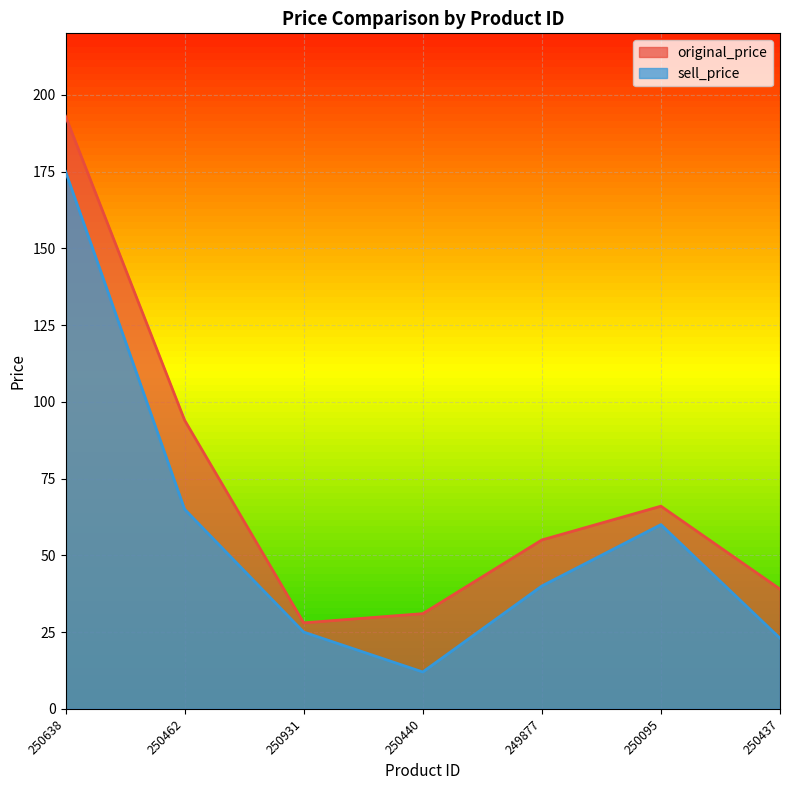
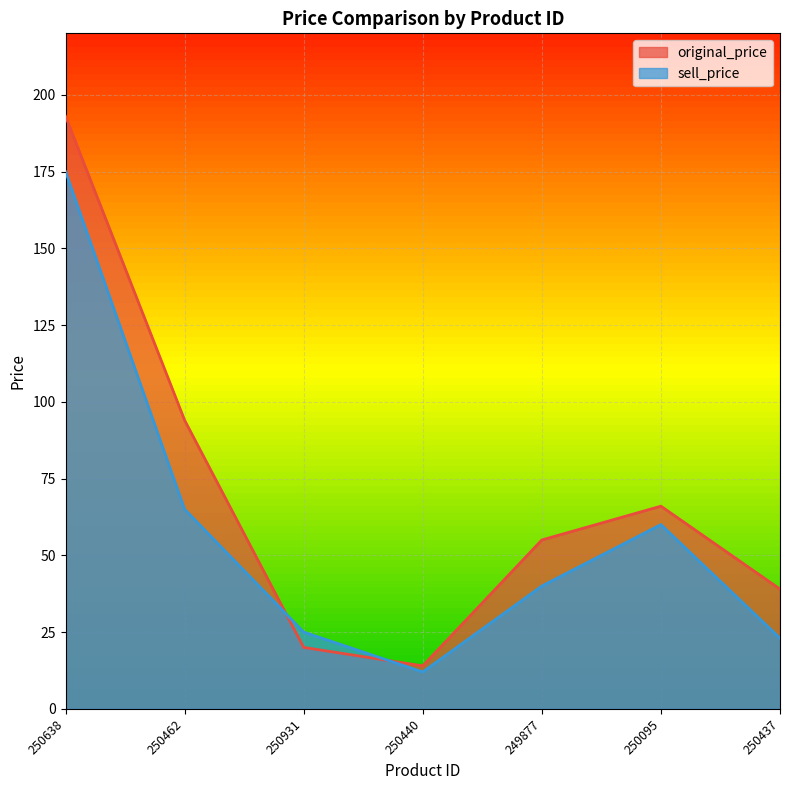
original_price, 250931: 28 -> 20
original_price, 250440: 31 -> 14
